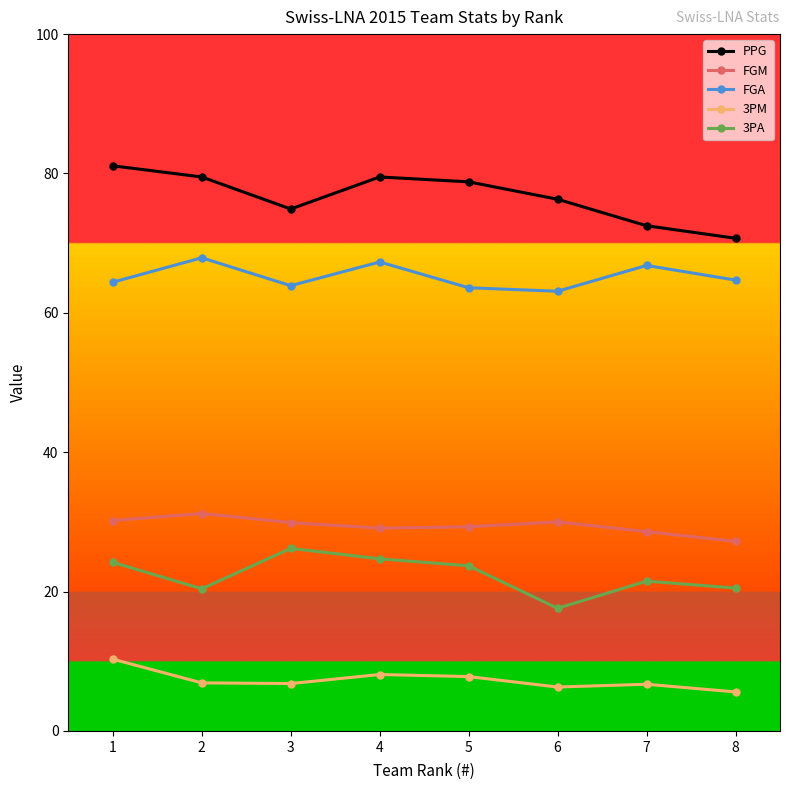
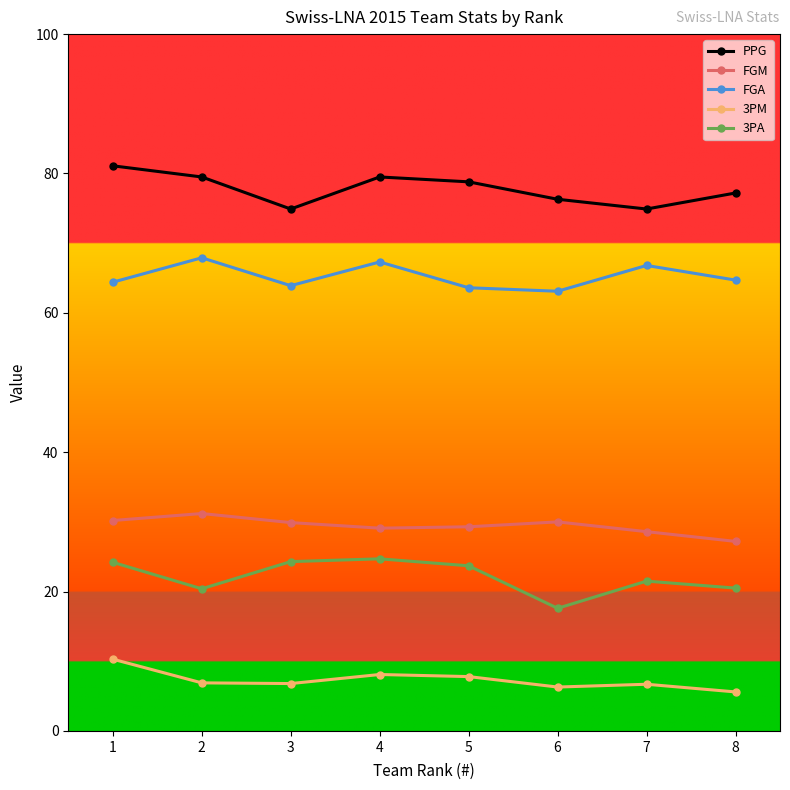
3PA, 3: 26 -> 24
PPG, 7: 73 -> 75
PPG, 8: 71 -> 77
